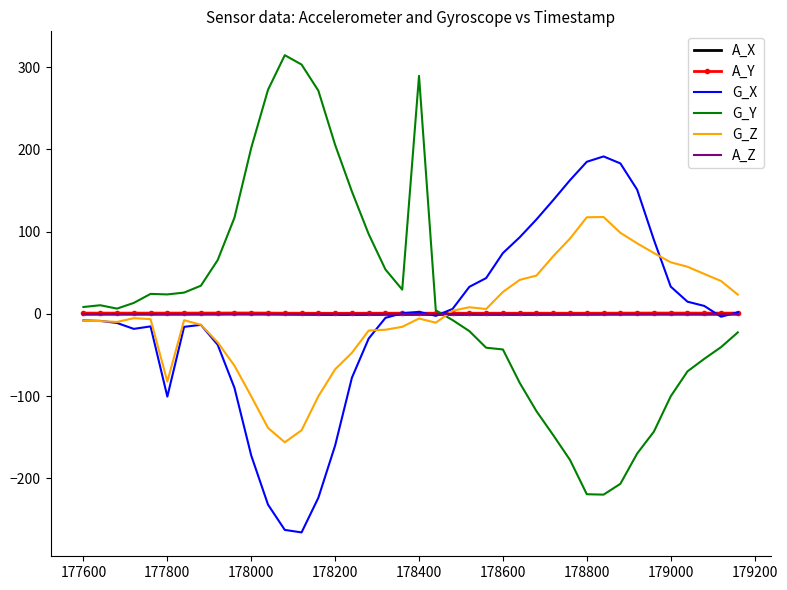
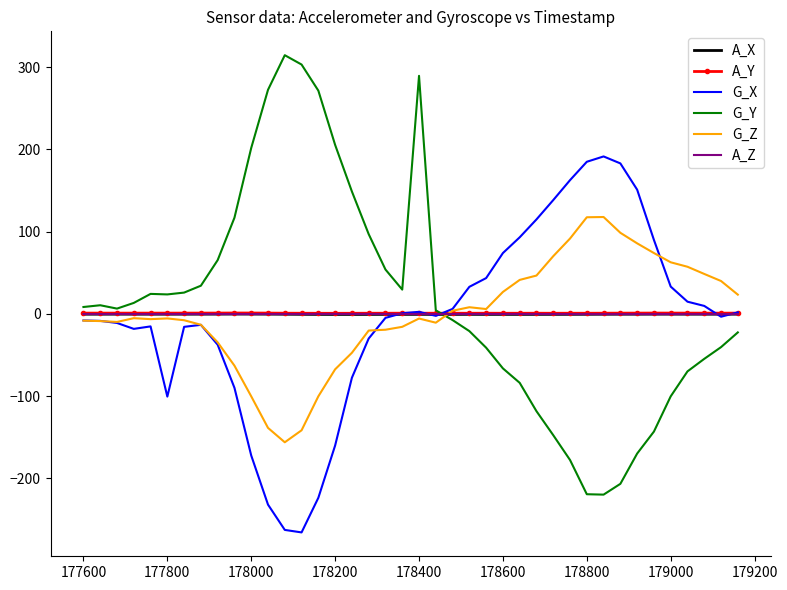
G_Z, 177800: -80 -> -10
G_Y, 178600: -40 -> -70
